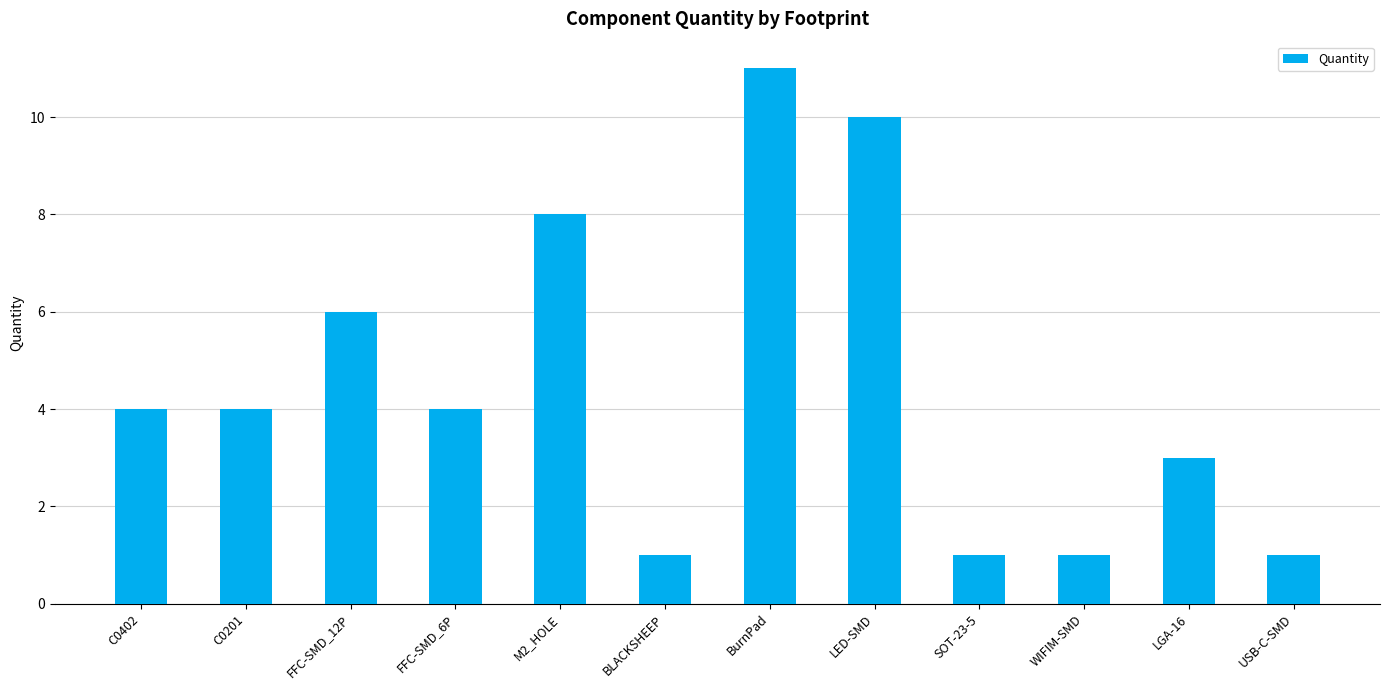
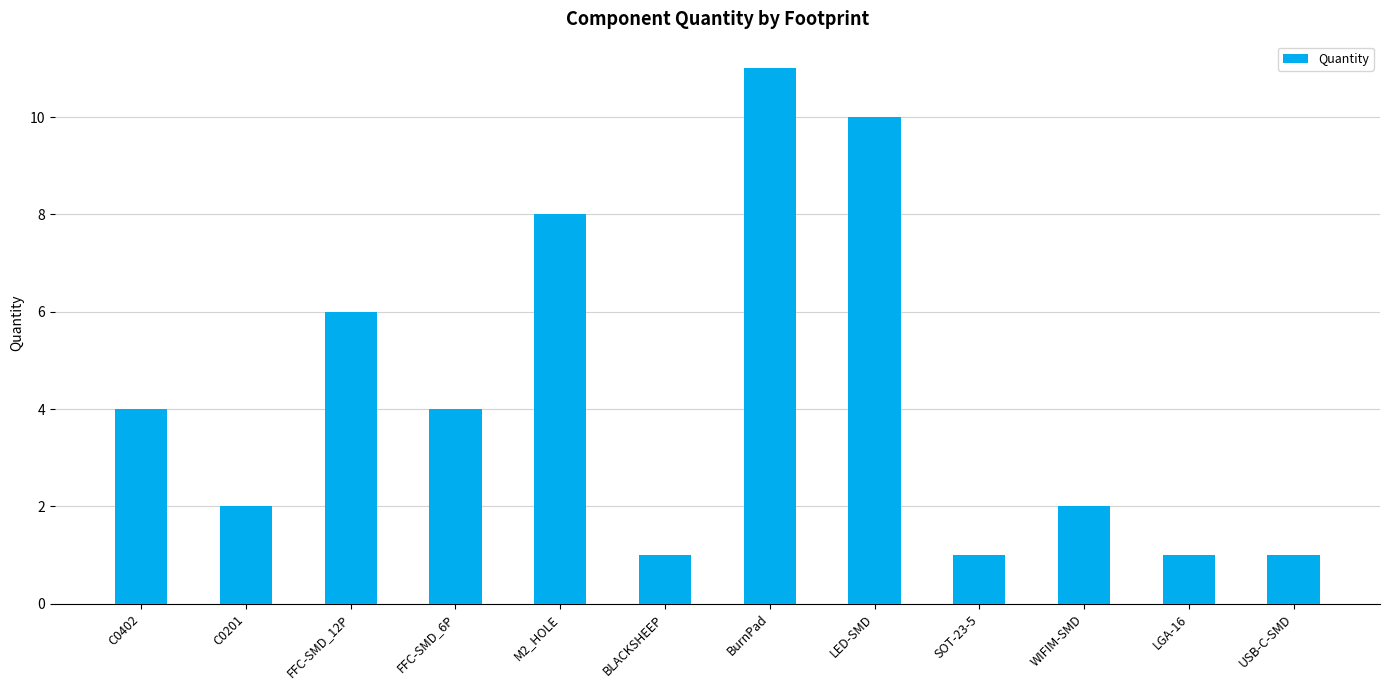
C0201: 4 -> 2
WIFIM-SMD: 1 -> 2
LGA-16: 3 -> 1
